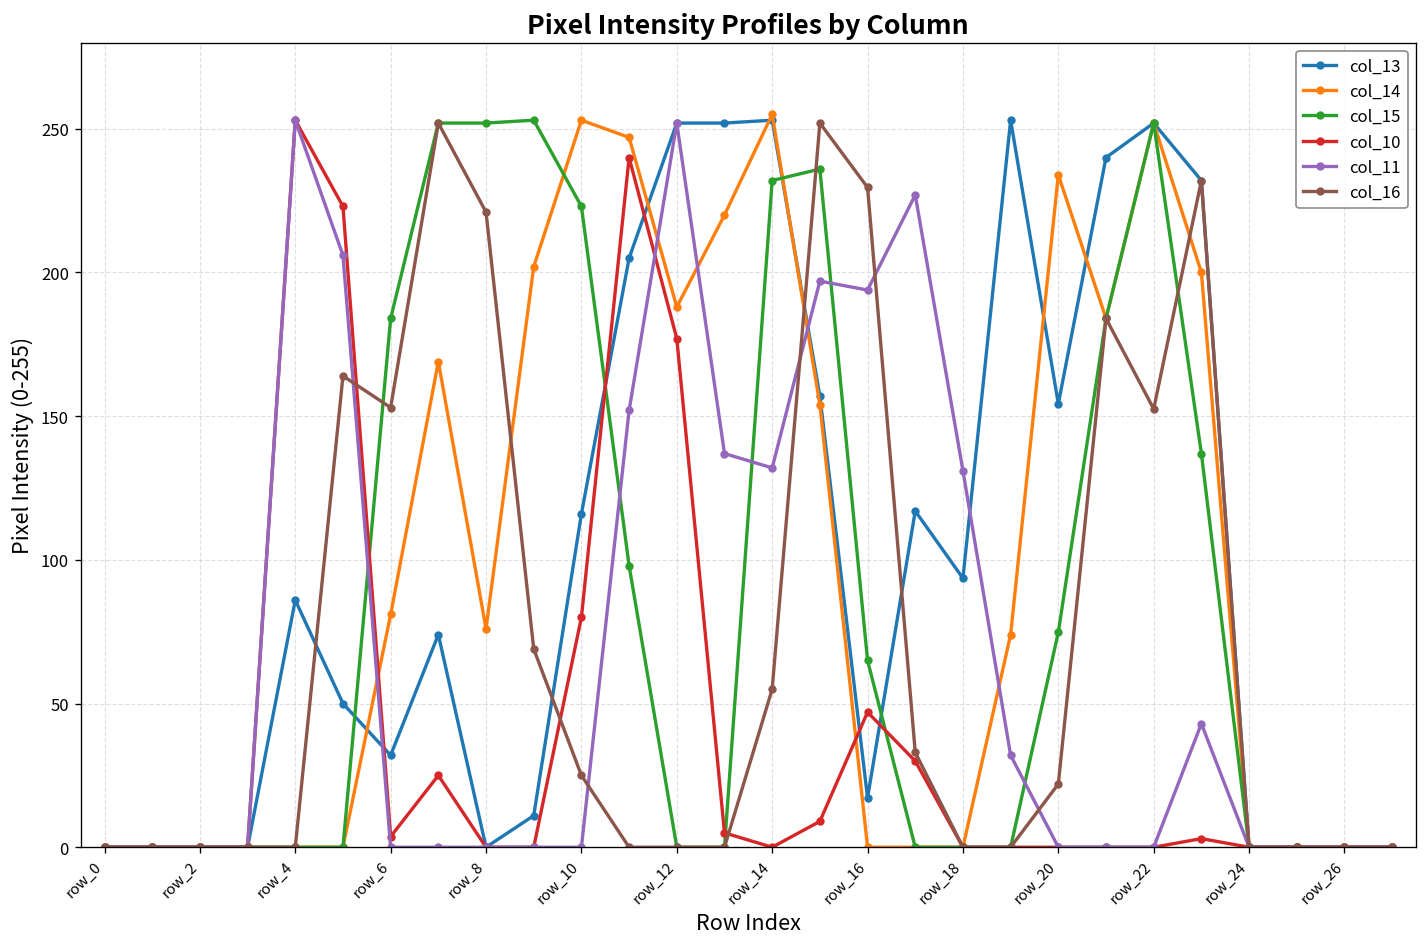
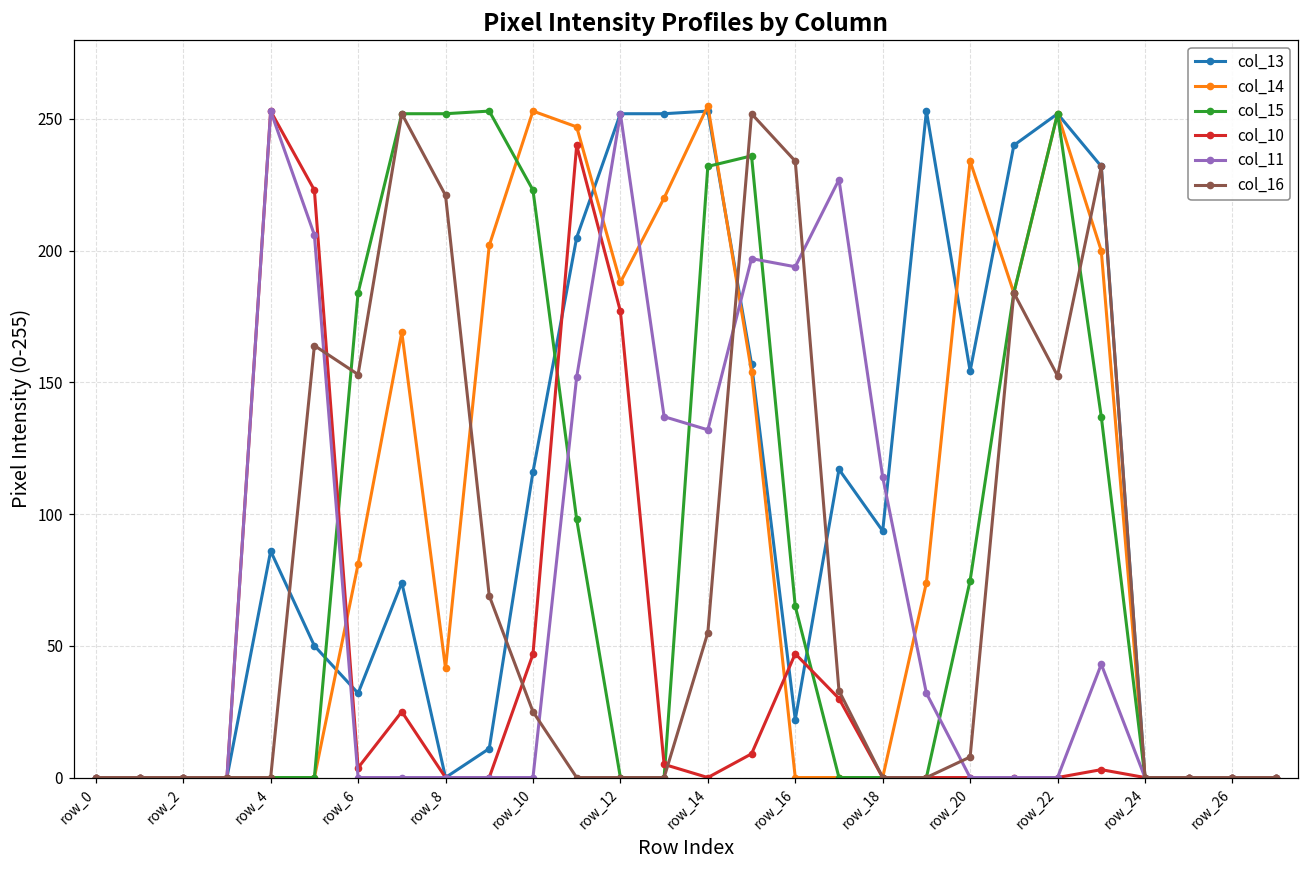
col_14, row_8: 76 -> 42
col_10, row_10: 80 -> 47
col_13, row_16: 17 -> 22
col_16, row_16: 230 -> 234
col_11, row_18: 131 -> 114
col_16, row_20: 22 -> 8
